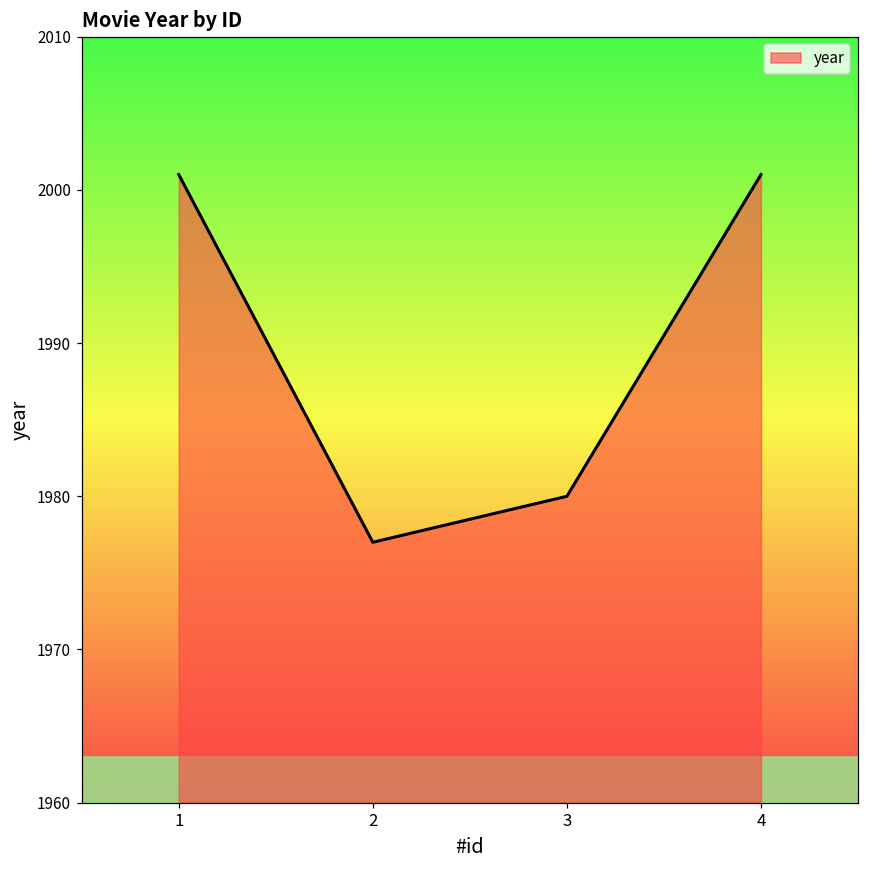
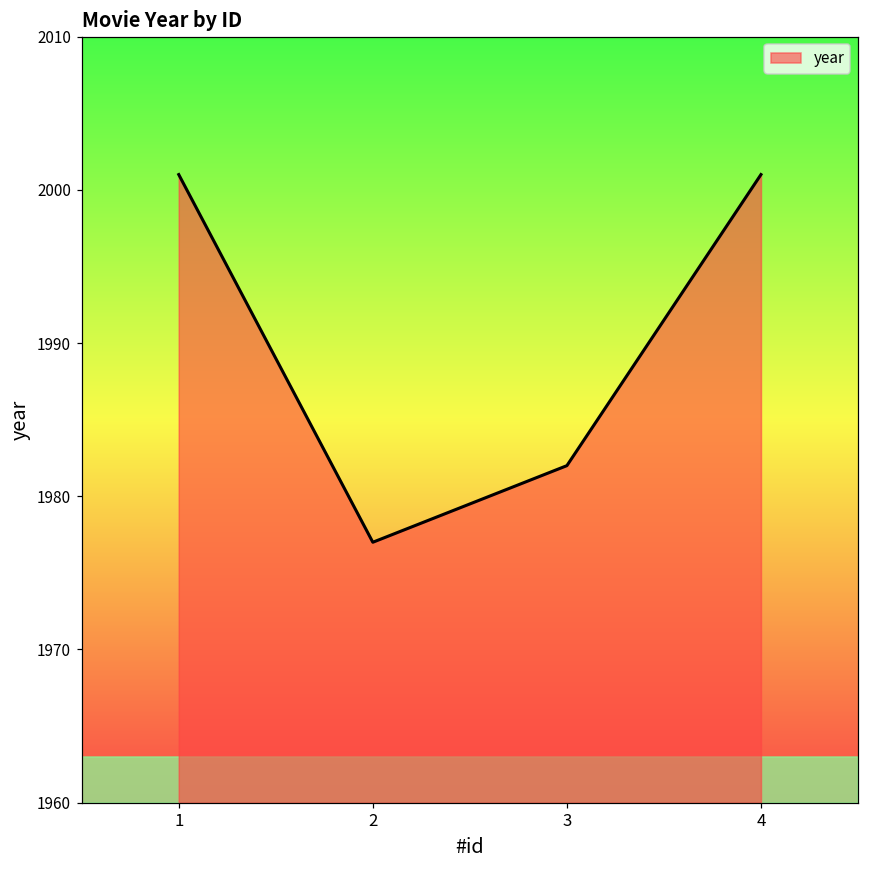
3: 1980 -> 1982
